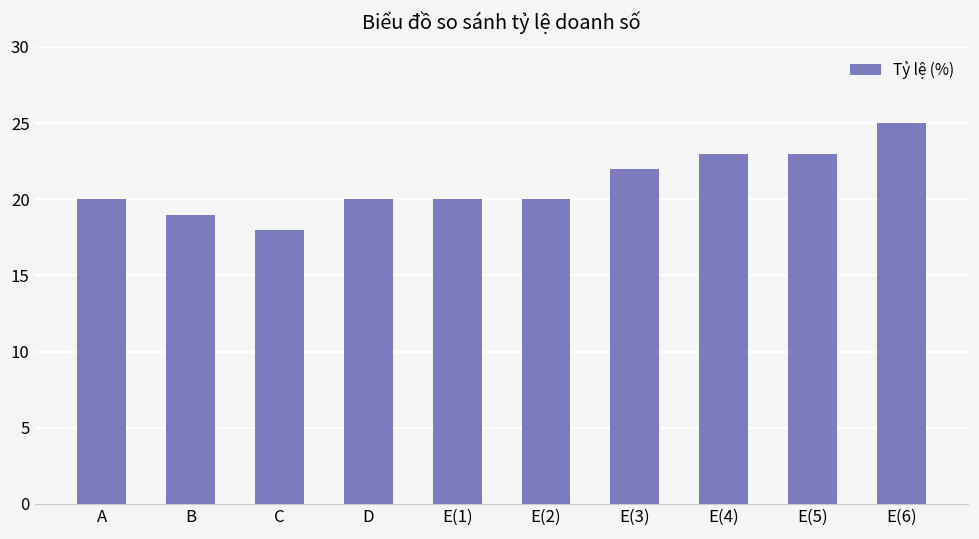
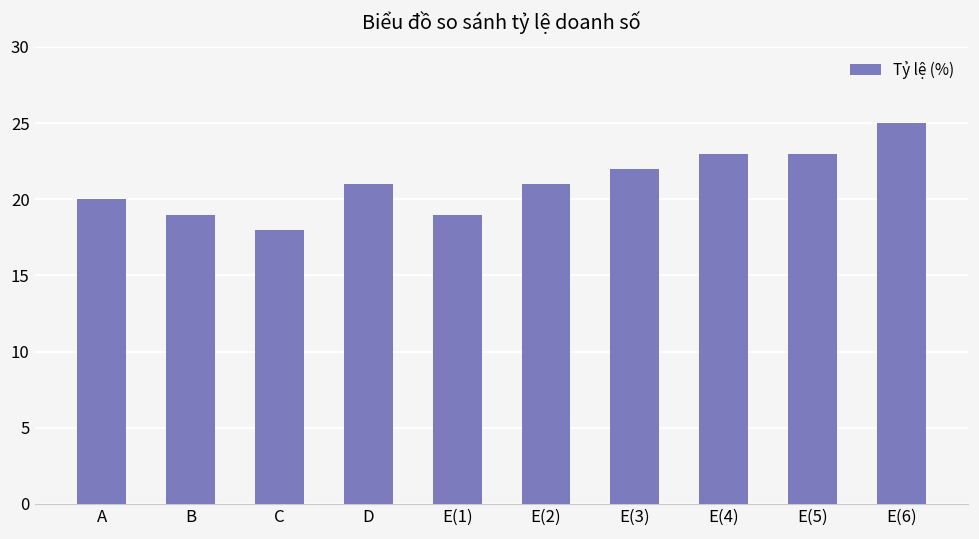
D: 20 -> 21
E(1): 20 -> 19
E(2): 20 -> 21
